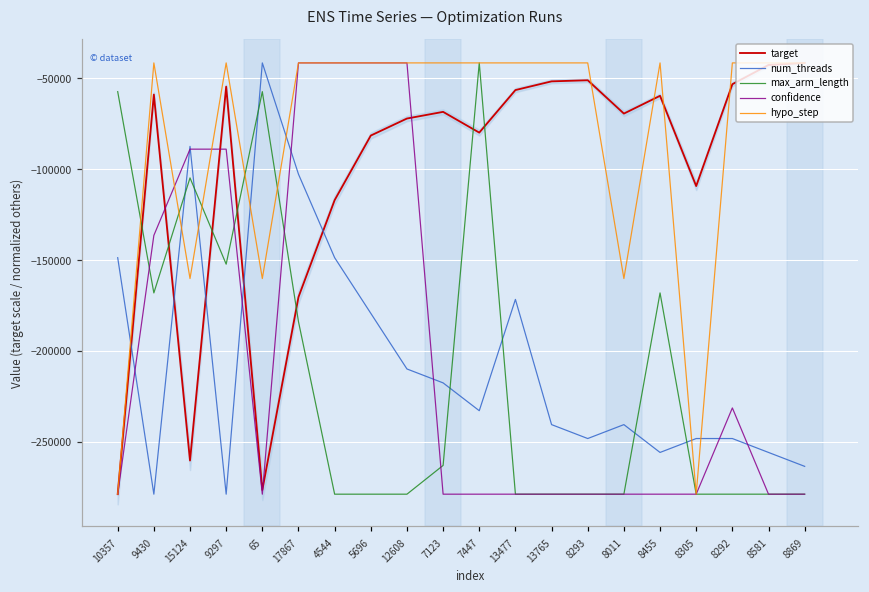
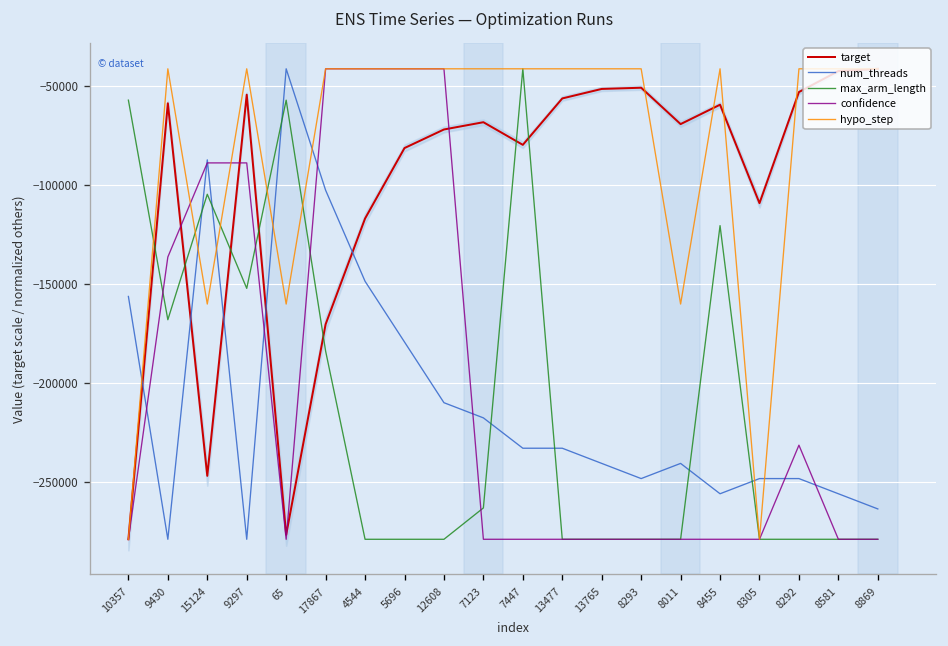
num_threads, 10357: -149000 -> -156000
target, 15124: -260000 -> -247000
num_threads, 13477: -172000 -> -233000
max_arm_length, 8455: -168000 -> -121000
